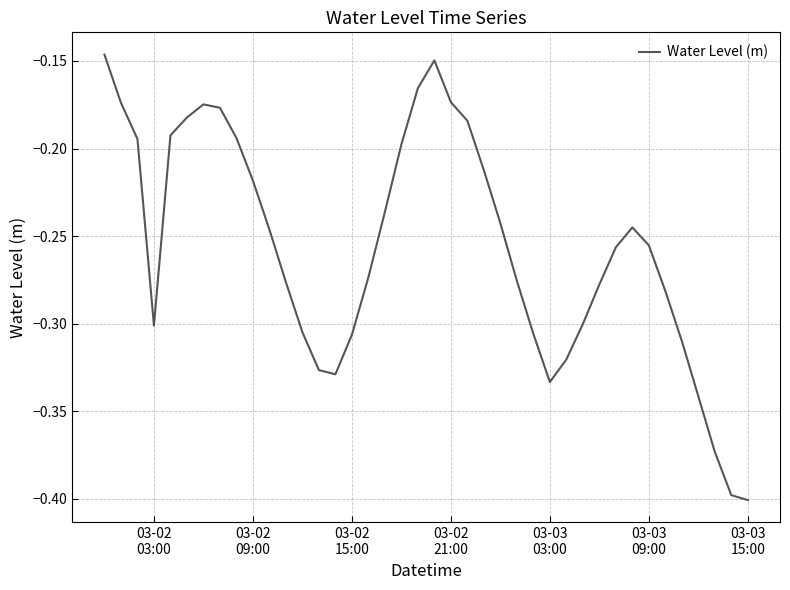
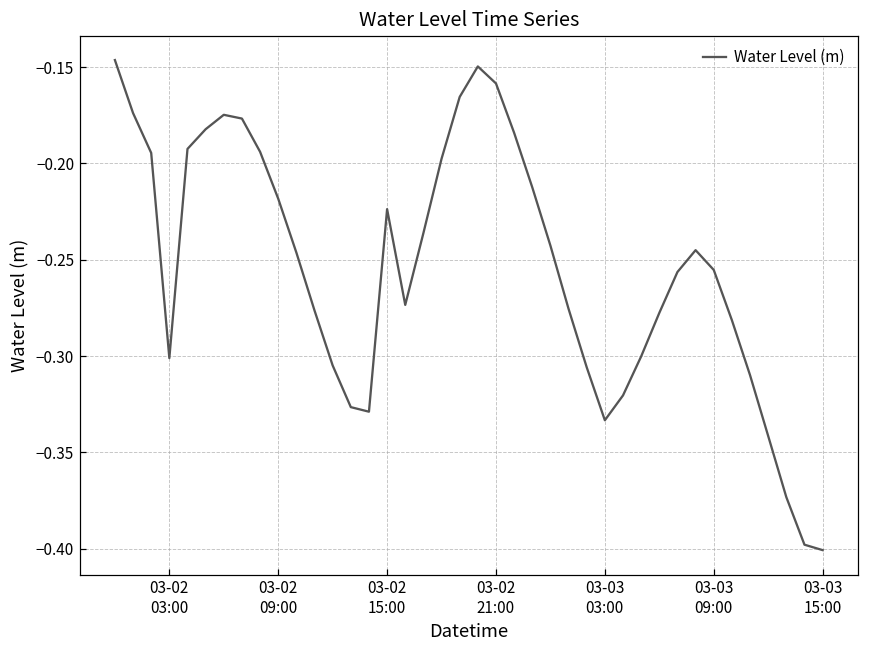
03-02 15:00: -0.306 -> -0.224
03-02 21:00: -0.174 -> -0.158
